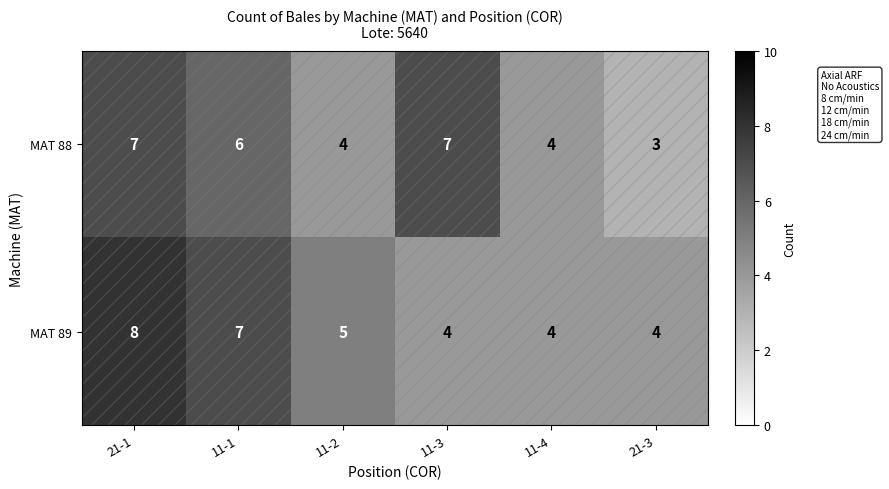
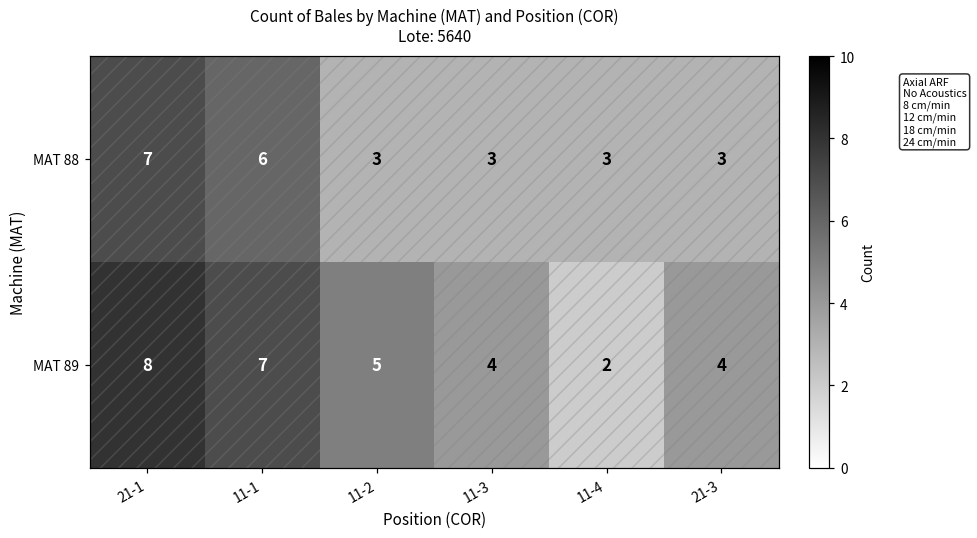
MAT 88, 11-2: 4 -> 3
MAT 88, 11-3: 7 -> 3
MAT 88, 11-4: 4 -> 3
MAT 89, 11-4: 4 -> 2
